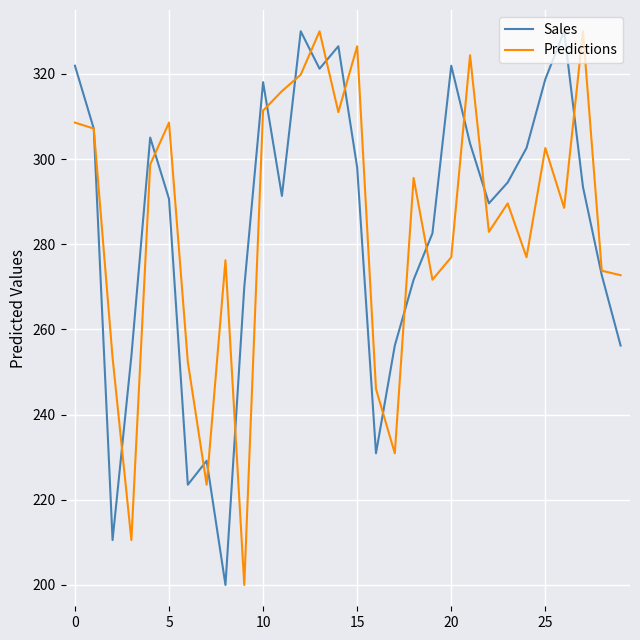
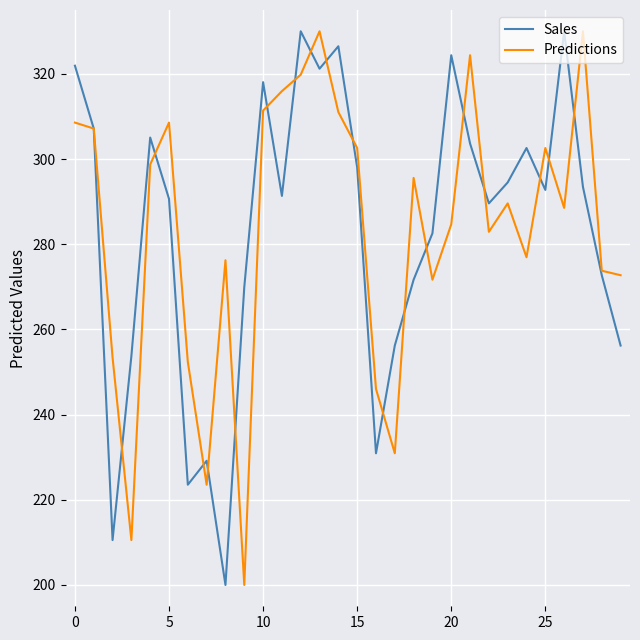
Predictions, 15: 326 -> 303
Sales, 20: 322 -> 324
Predictions, 20: 277 -> 285
Sales, 25: 319 -> 293
